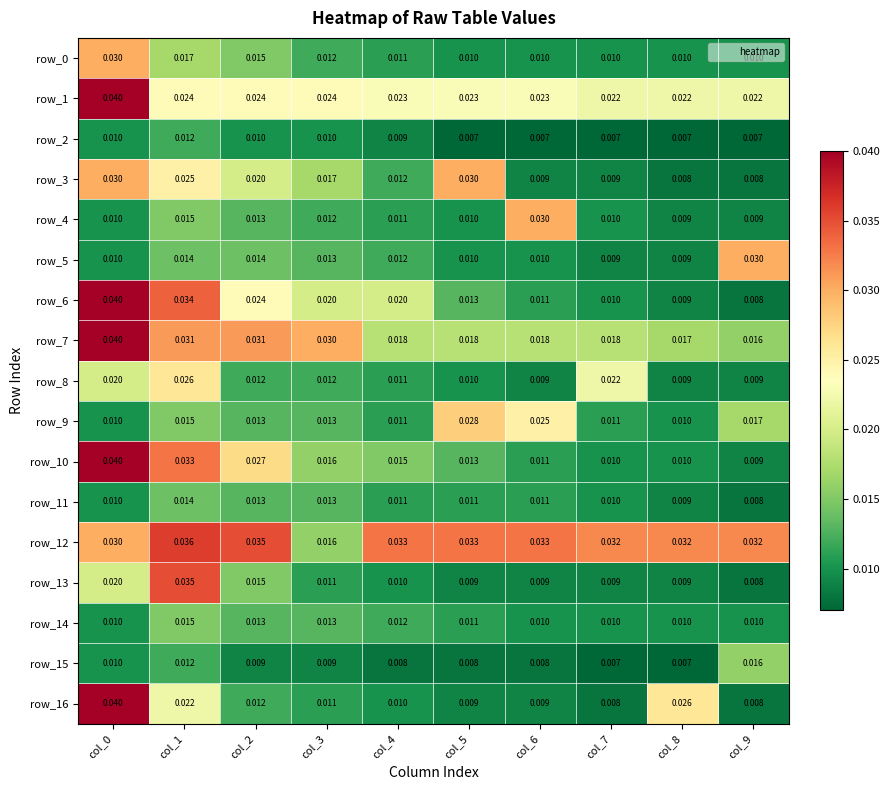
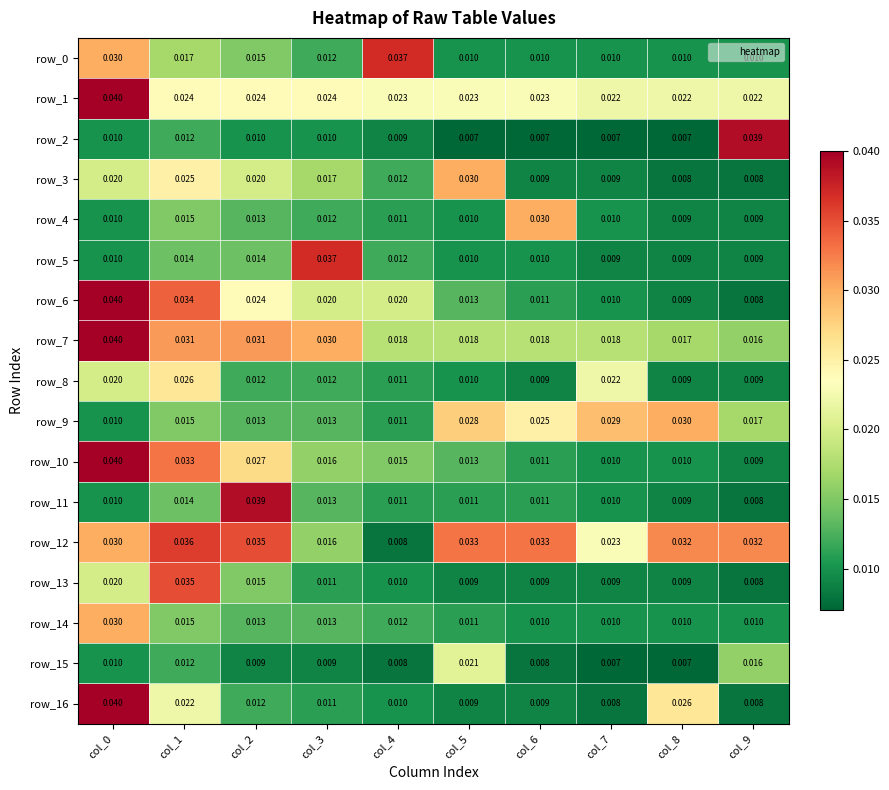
row_0, col_4: 0.011 -> 0.037
row_2, col_9: 0.007 -> 0.039
row_3, col_0: 0.030 -> 0.020
row_5, col_3: 0.013 -> 0.037
row_5, col_9: 0.030 -> 0.009
row_9, col_7: 0.011 -> 0.029
row_9, col_8: 0.010 -> 0.030
row_11, col_2: 0.013 -> 0.039
row_12, col_4: 0.033 -> 0.008
row_12, col_7: 0.032 -> 0.023
row_14, col_0: 0.010 -> 0.030
row_15, col_5: 0.008 -> 0.021
